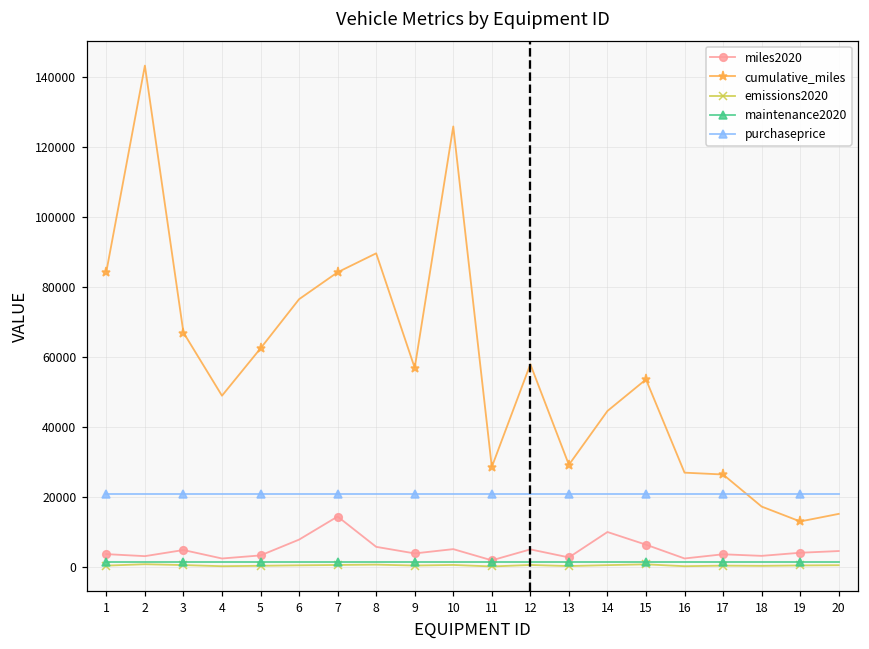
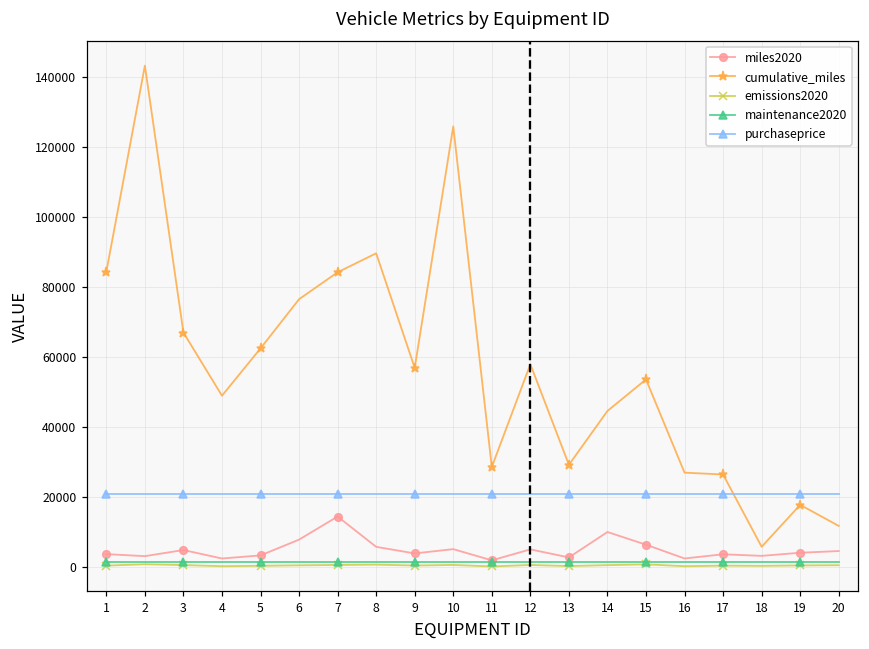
cumulative_miles, 18: 17000 -> 6000
cumulative_miles, 19: 13000 -> 18000
cumulative_miles, 20: 15000 -> 12000
